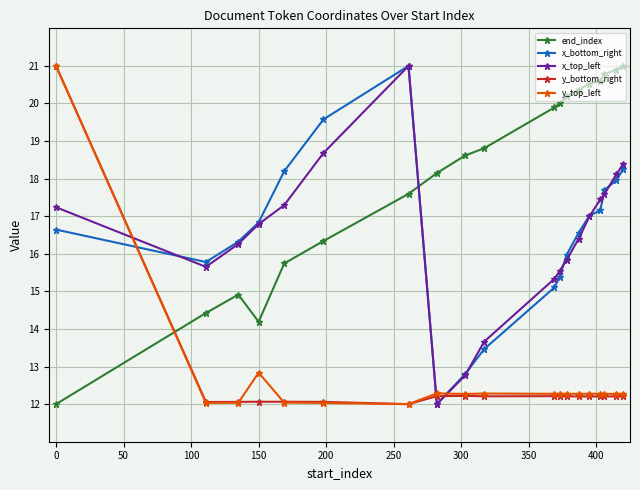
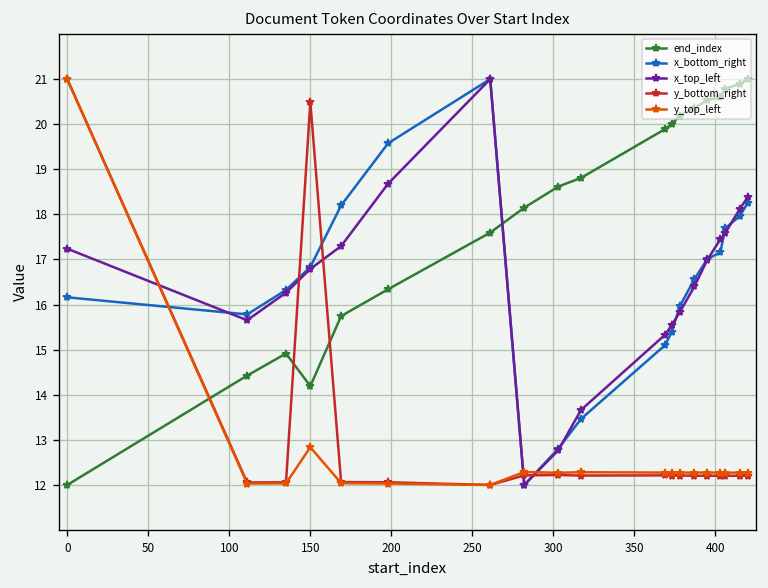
x_bottom_right, 0: 16.6 -> 16.2
y_bottom_right, 150: 12.1 -> 20.5
